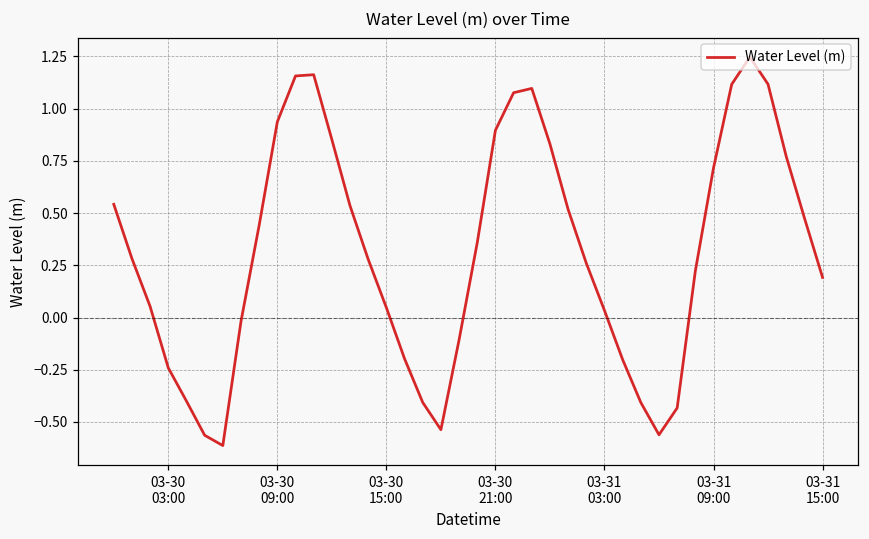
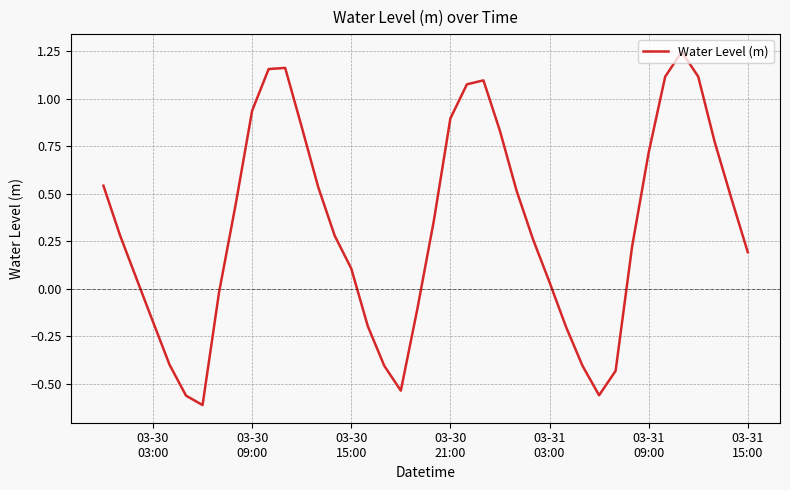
03-30 03:00: -0.24 -> -0.17
03-30 15:00: 0.05 -> 0.11
